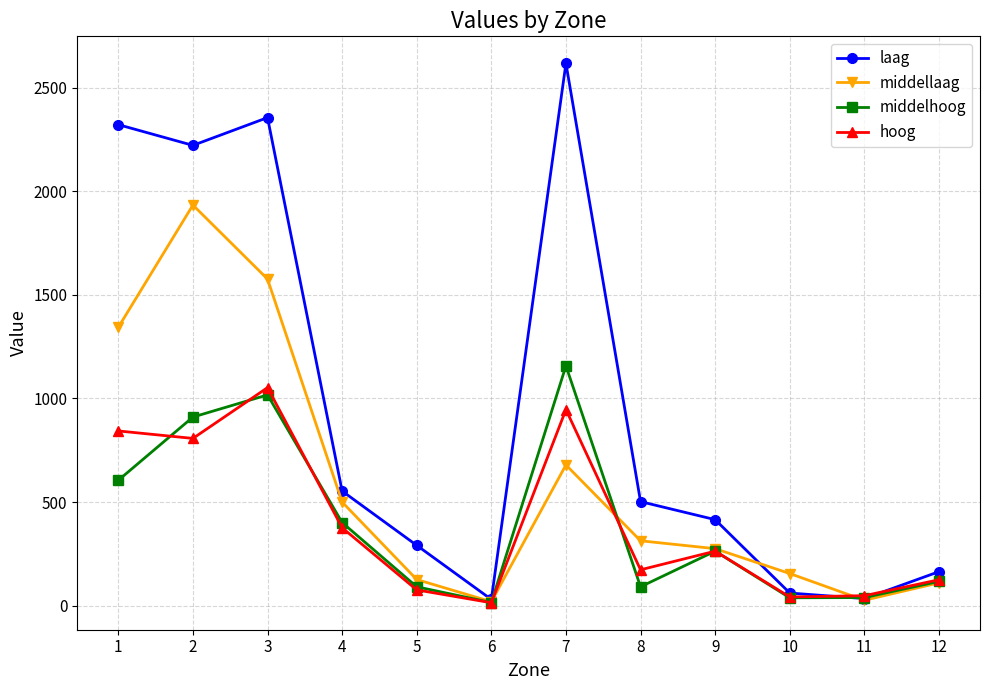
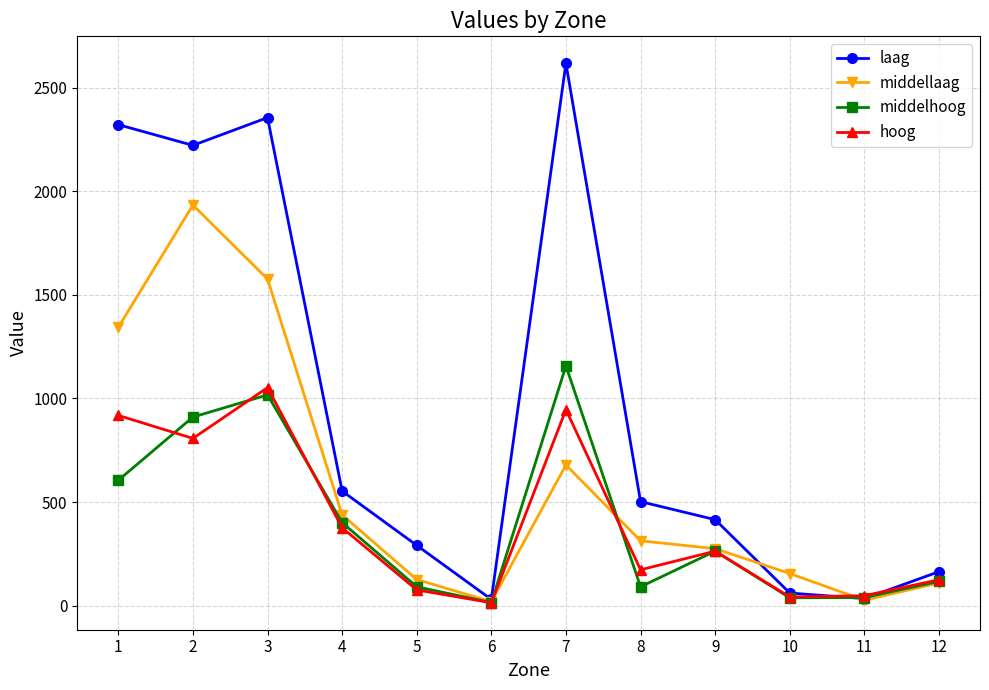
hoog, 1: 840 -> 920
middellaag, 4: 500 -> 440
